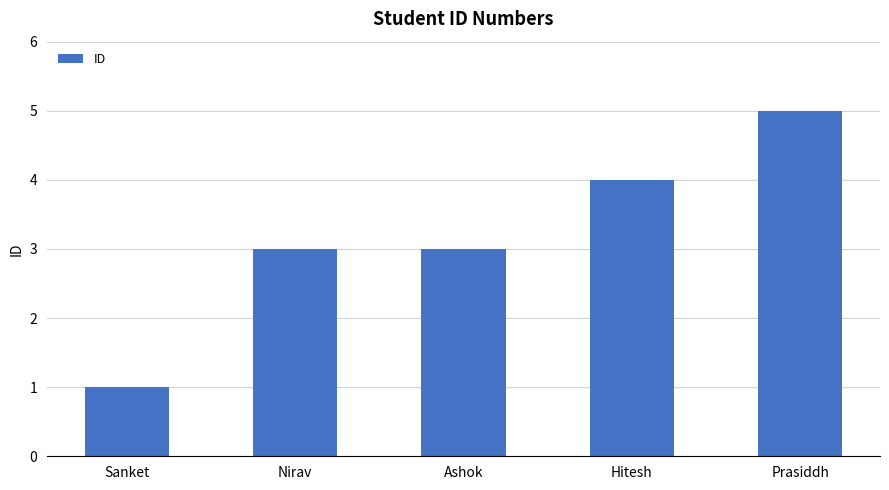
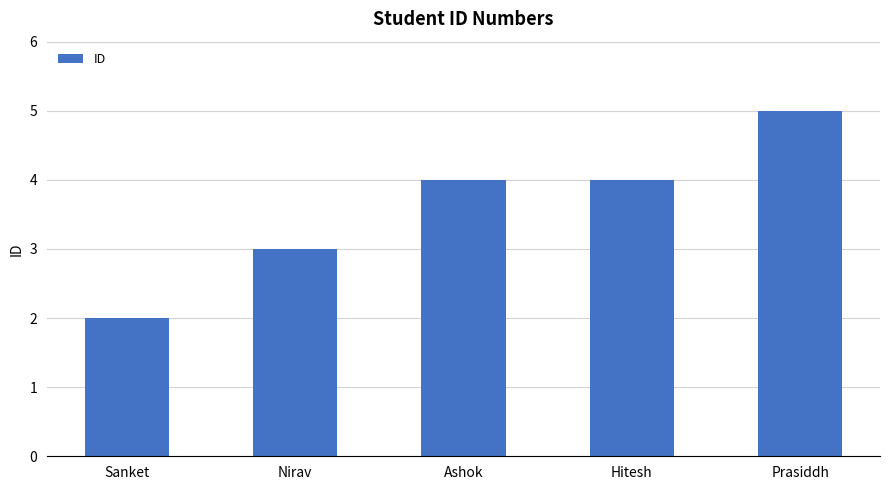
Sanket: 1 -> 2
Ashok: 3 -> 4
